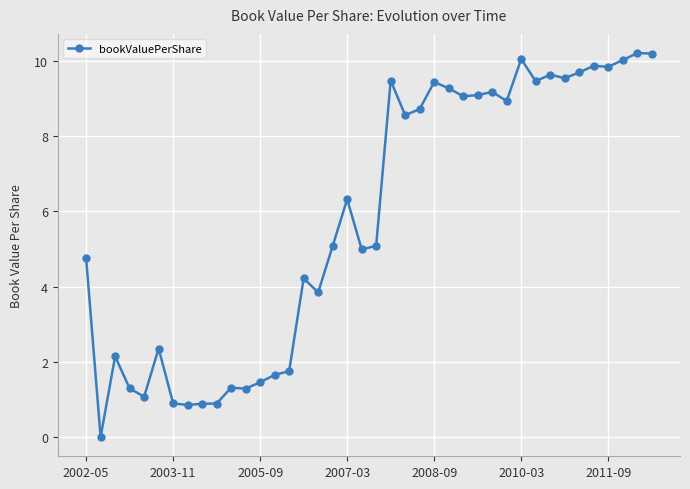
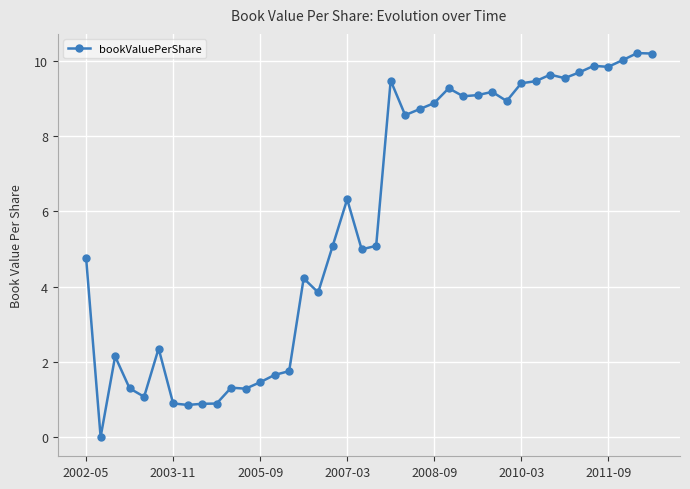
2008-09: 9.4 -> 8.9
2010-03: 10.1 -> 9.4
